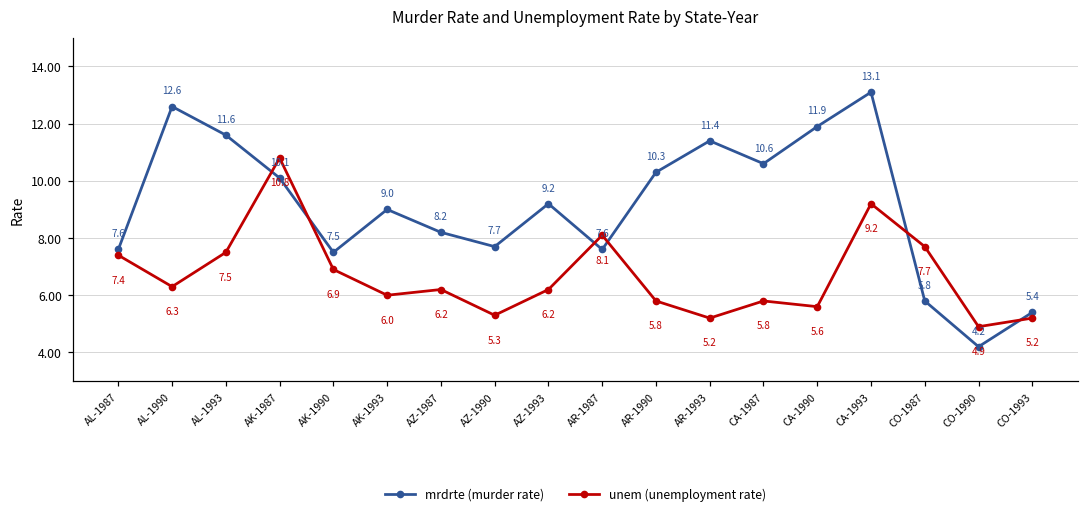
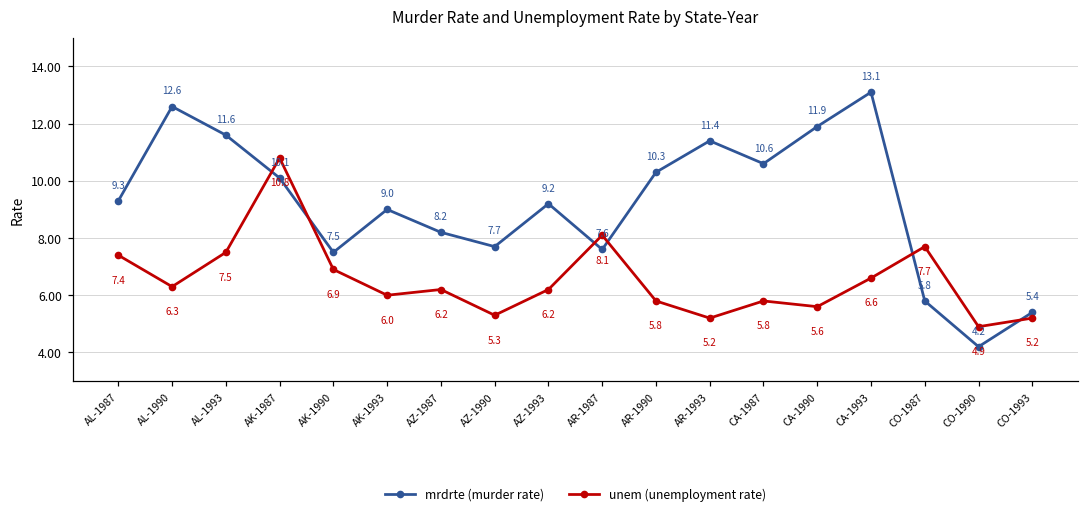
mrdrte (murder rate), AL-1987: 7.6 -> 9.3
unem (unemployment rate), CA-1993: 9.2 -> 6.6
